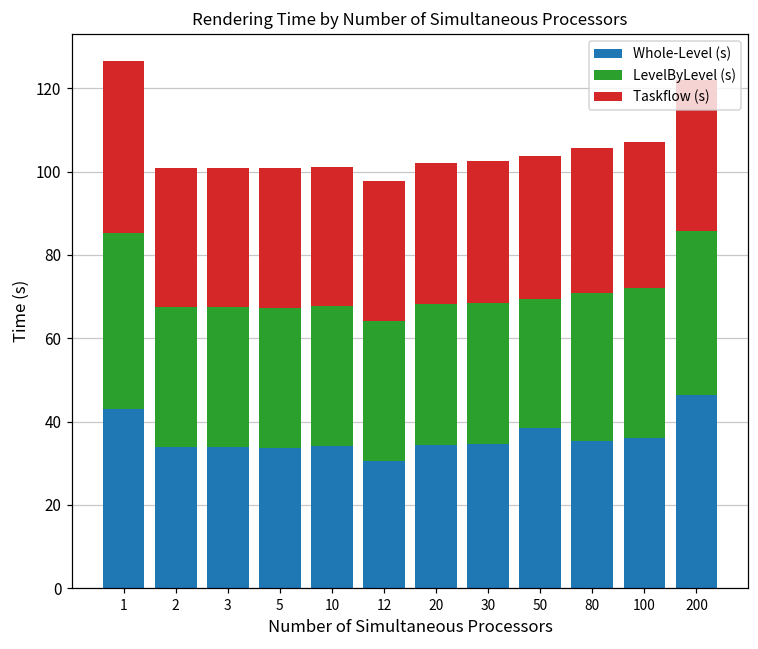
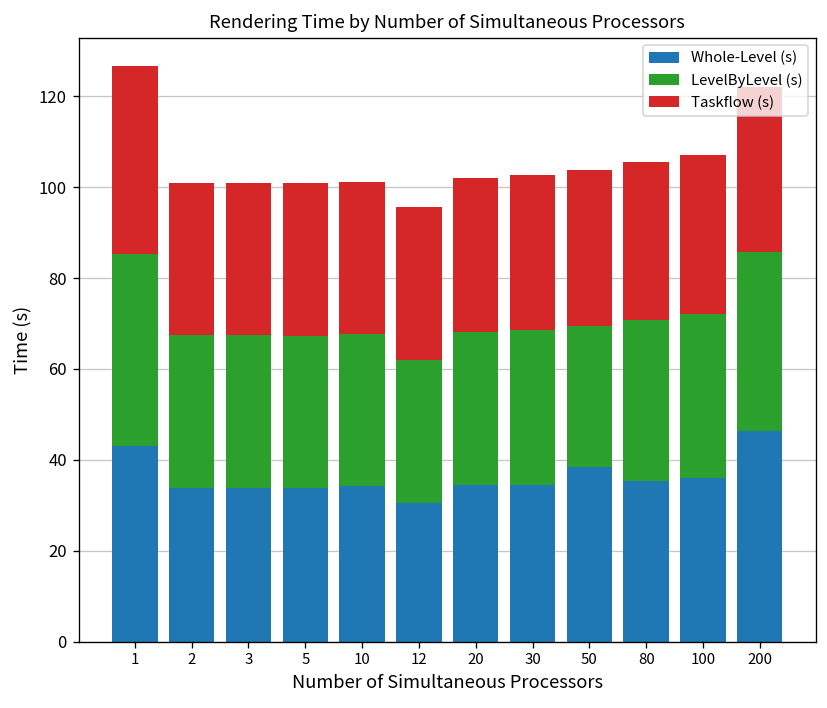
LevelByLevel (s), 12: 34 -> 31
